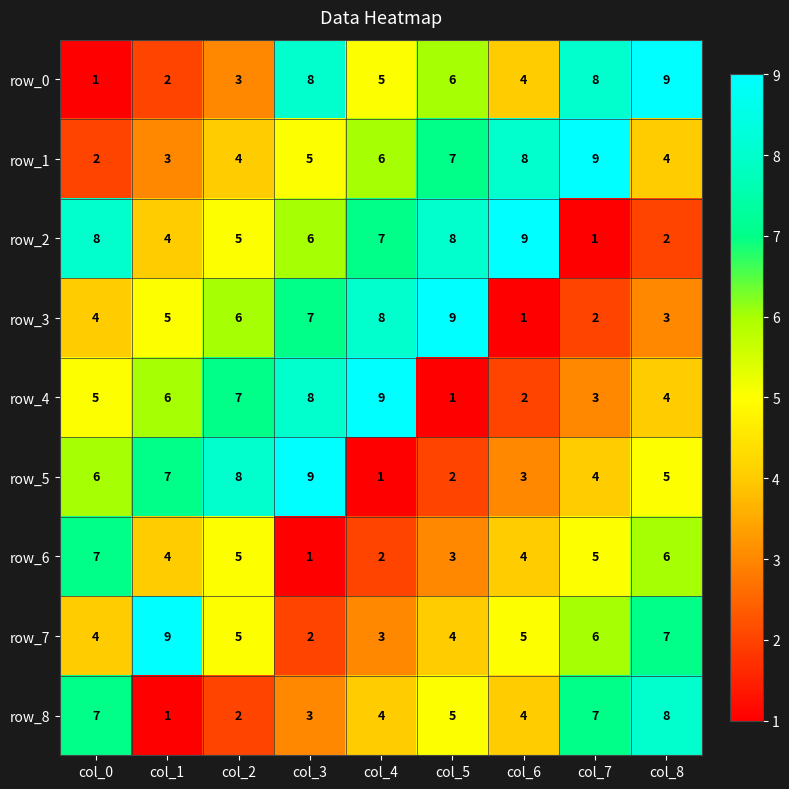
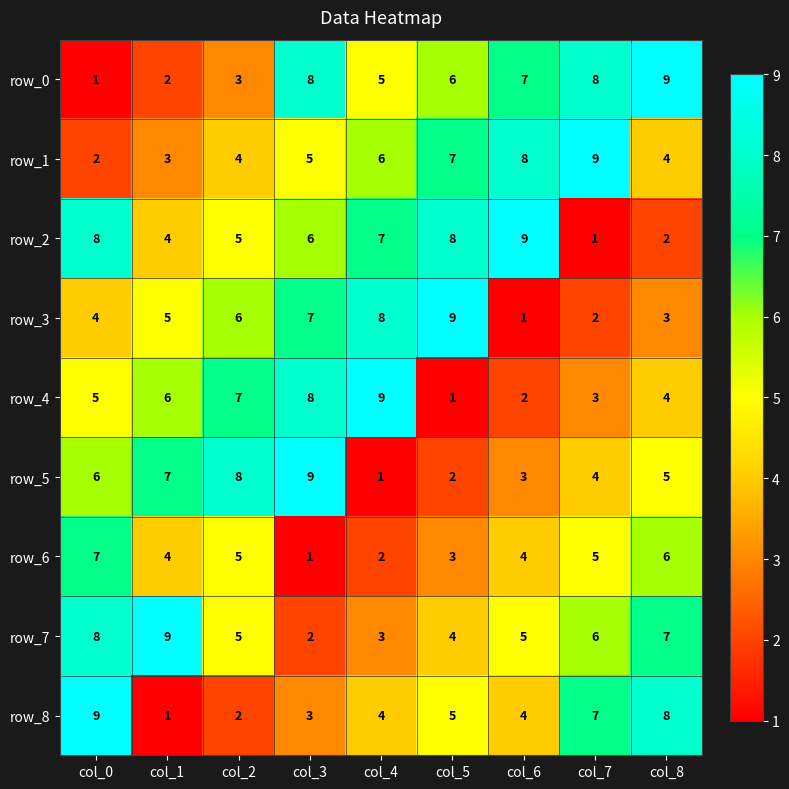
row_0, col_6: 4 -> 7
row_7, col_0: 4 -> 8
row_8, col_0: 7 -> 9
